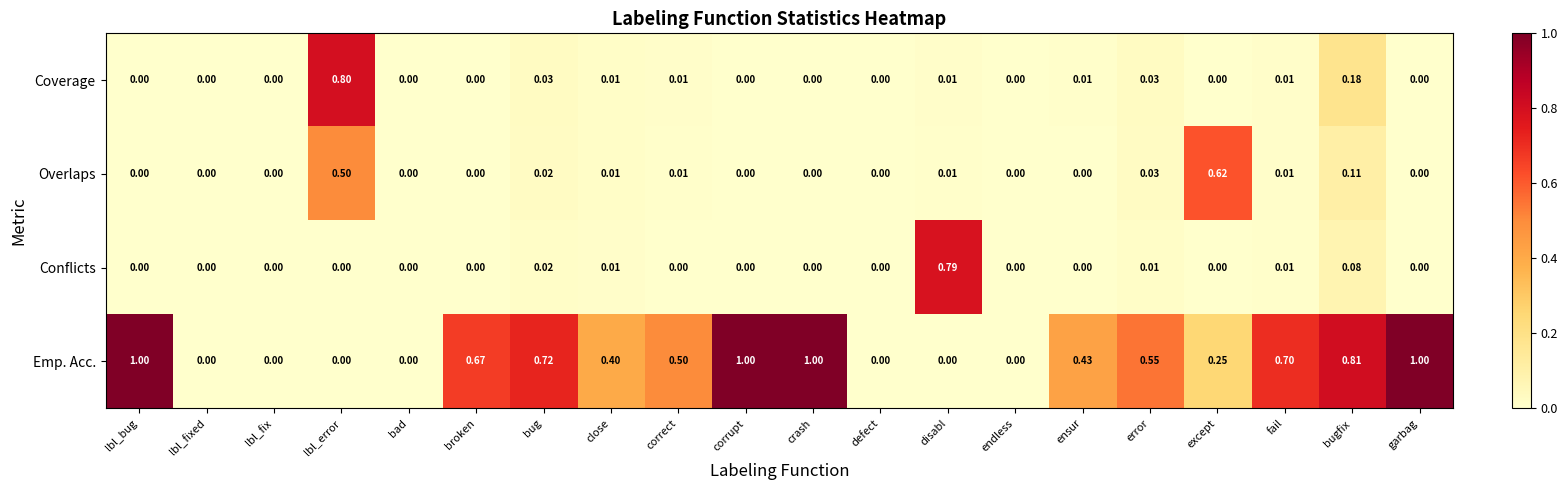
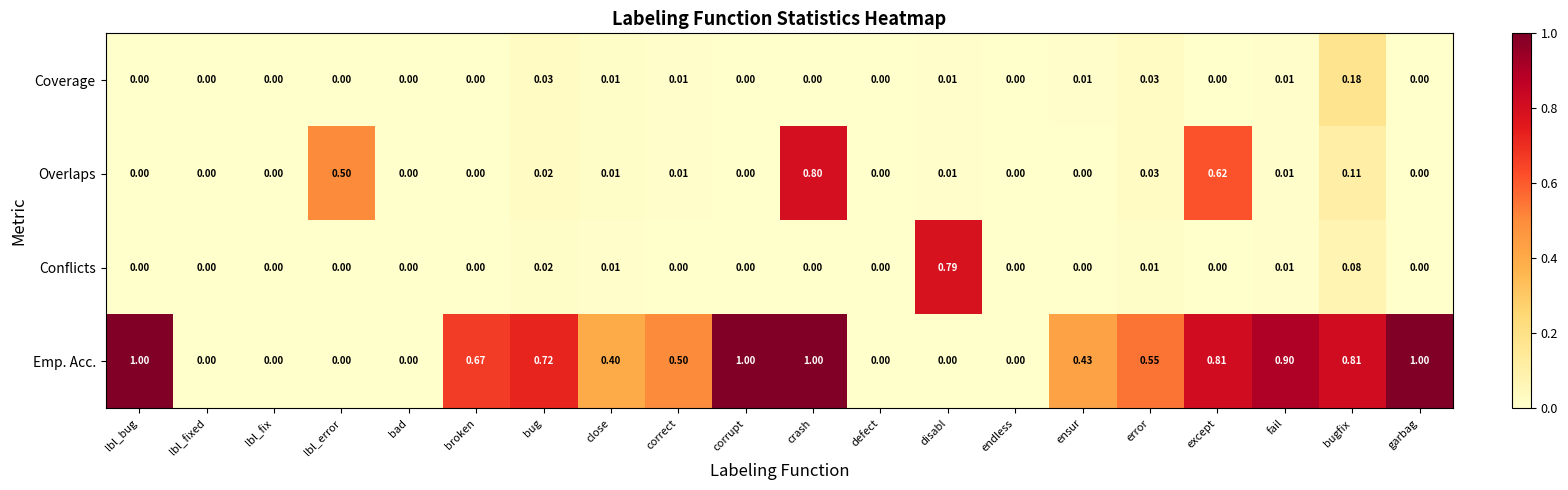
Coverage, lbl_error: 0.80 -> 0.00
Overlaps, crash: 0.00 -> 0.80
Emp. Acc., except: 0.25 -> 0.81
Emp. Acc., fail: 0.70 -> 0.90
